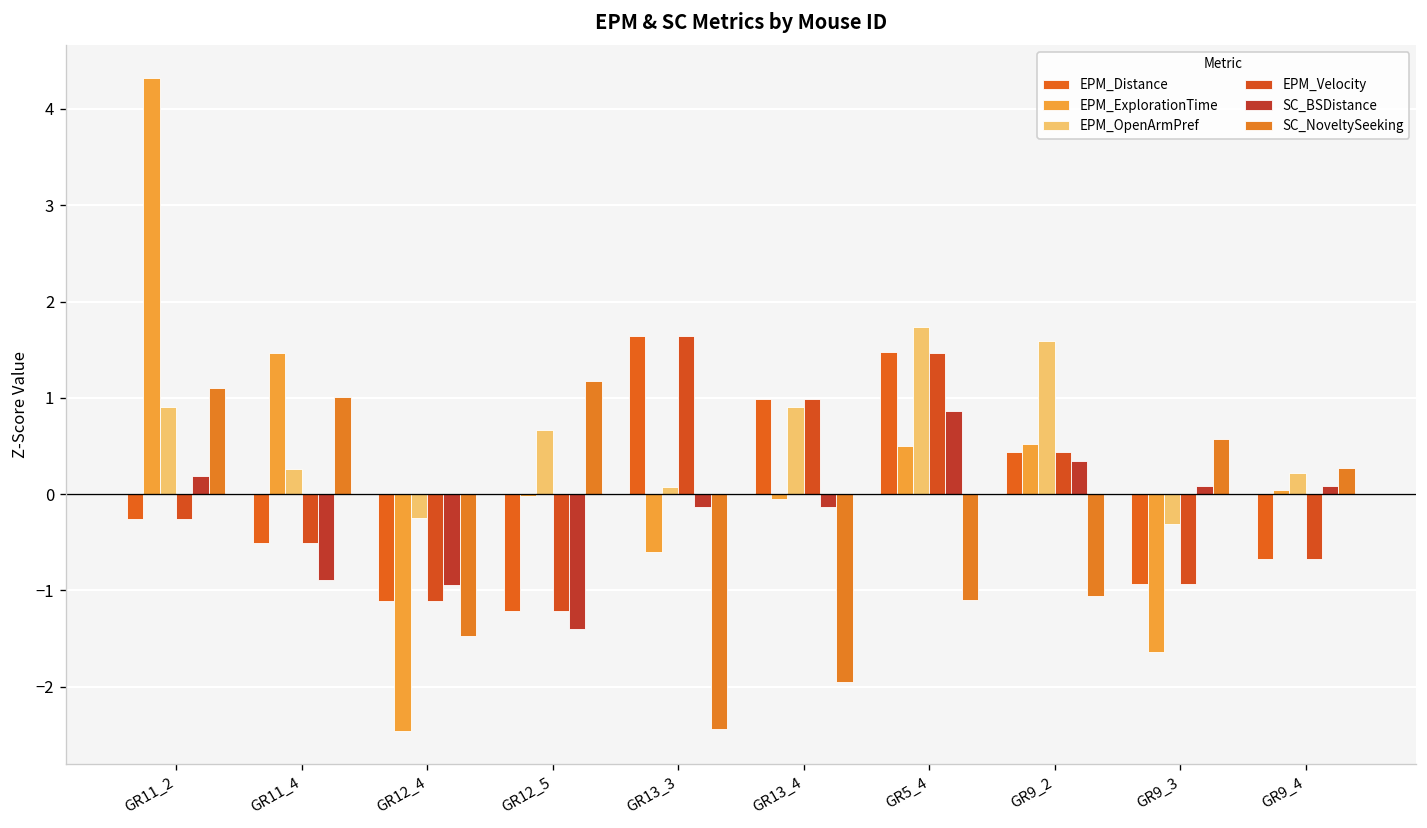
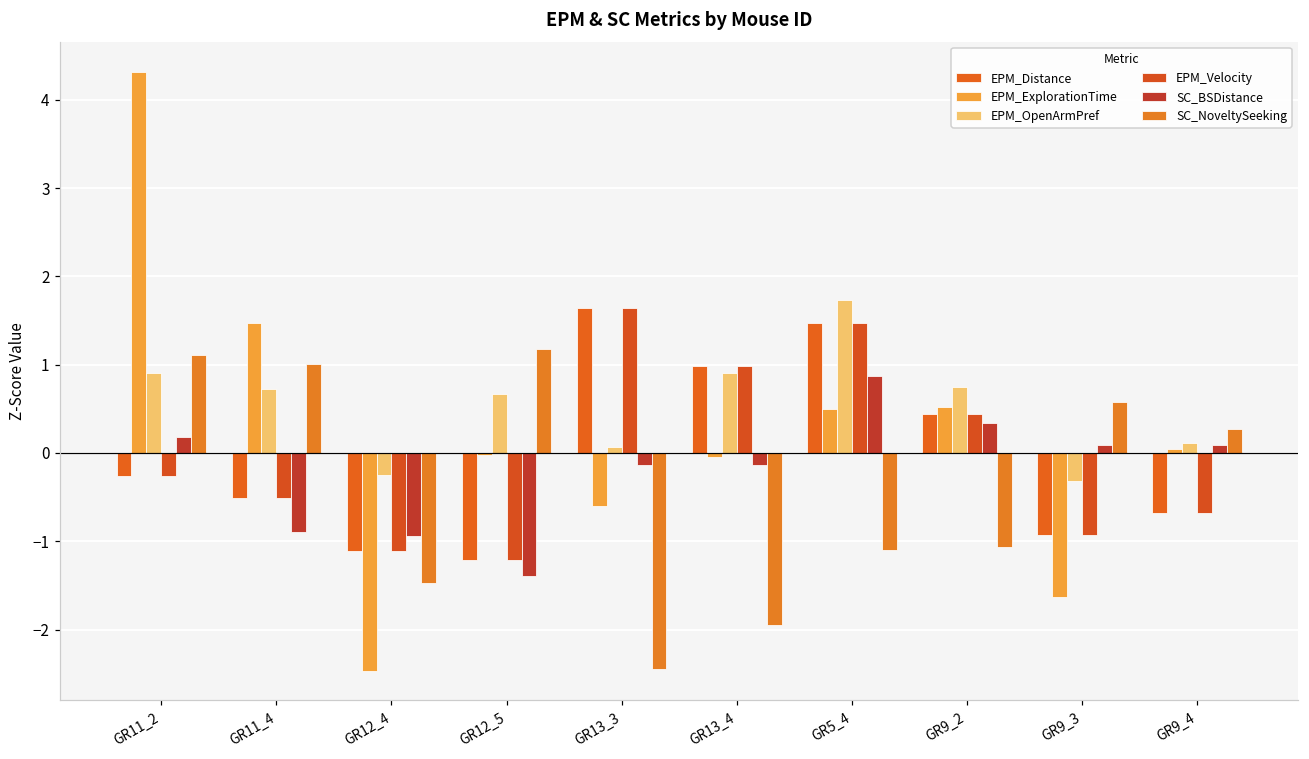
EPM_OpenArmPref, GR11_4: 0.3 -> 0.7
EPM_OpenArmPref, GR9_2: 1.6 -> 0.7
EPM_OpenArmPref, GR9_4: 0.2 -> 0.1
